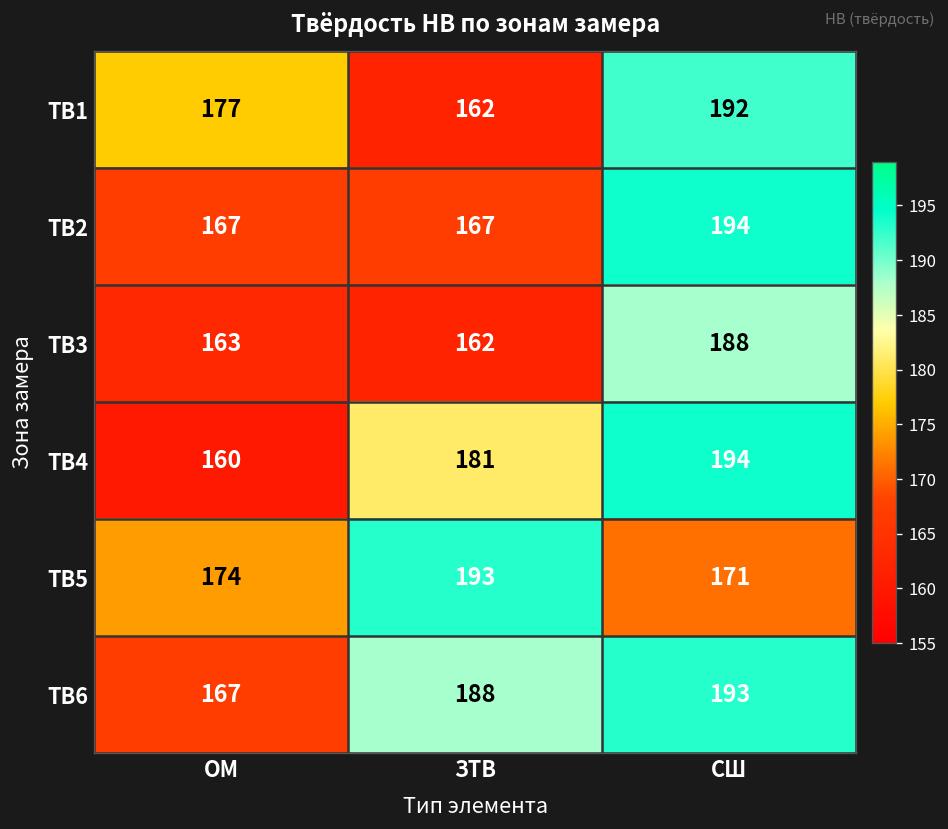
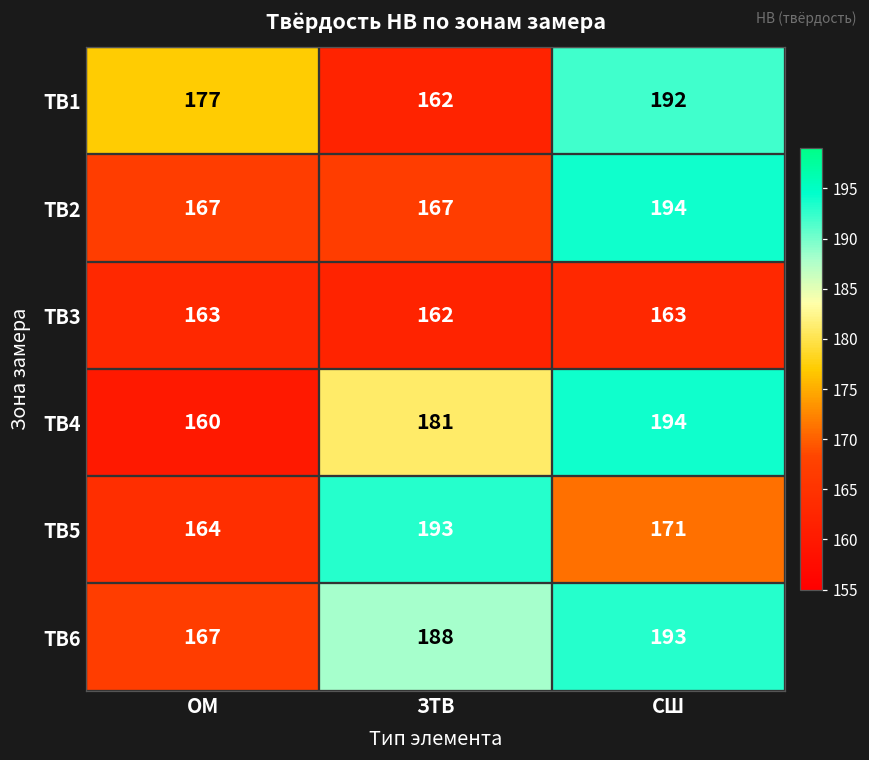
ТВ3, СШ: 188 -> 163
ТВ5, ОМ: 174 -> 164
